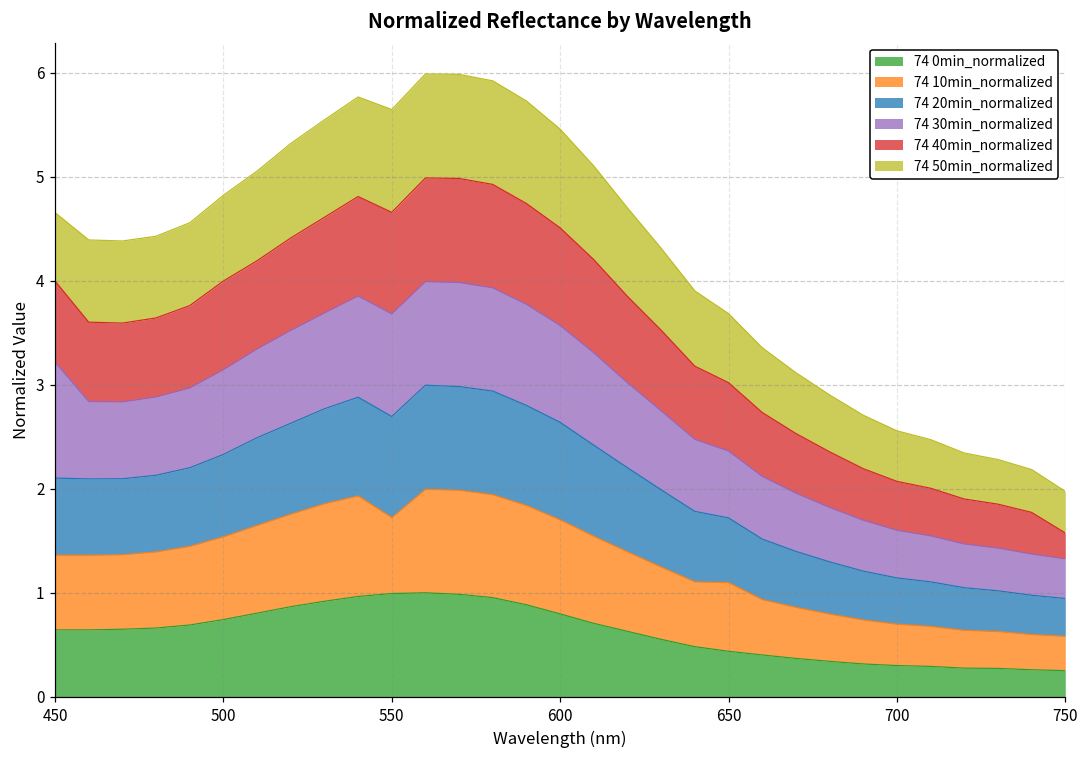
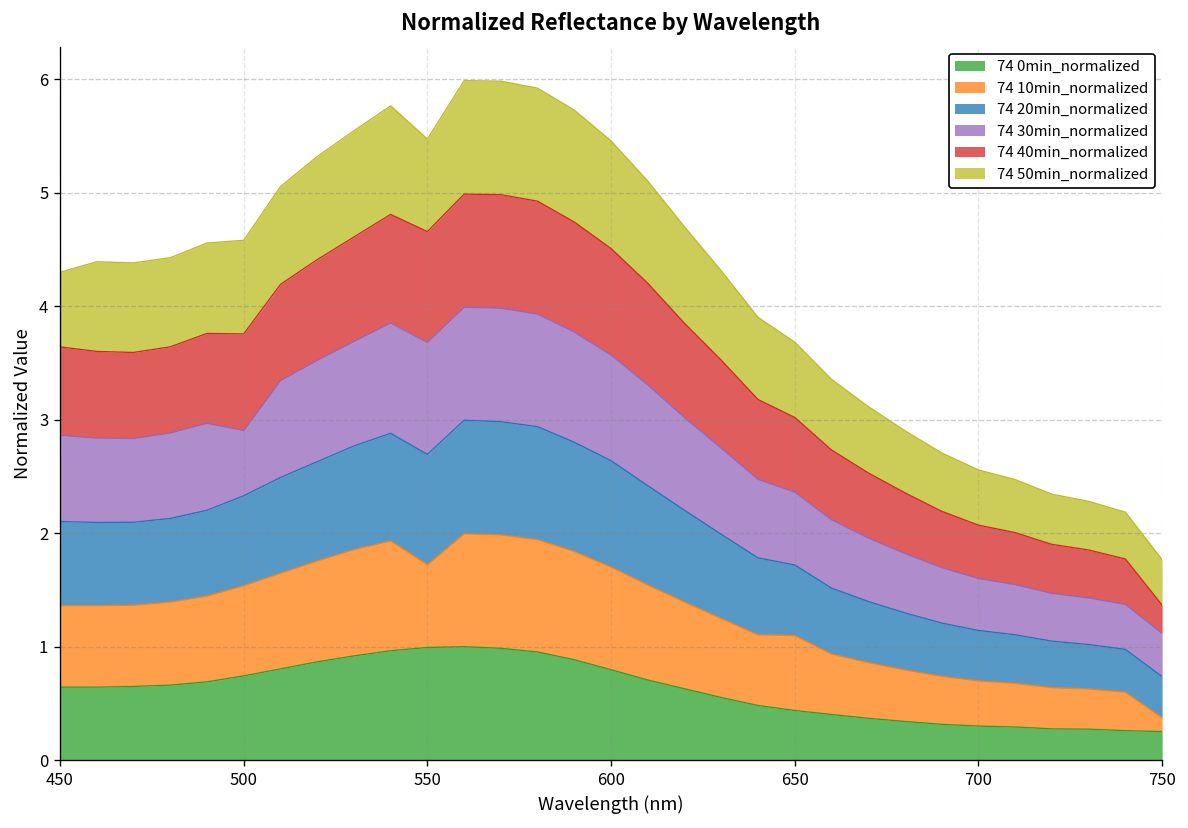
74 30min_normalized, 450: 1.1 -> 0.8
74 30min_normalized, 500: 0.8 -> 0.6
74 50min_normalized, 550: 1.0 -> 0.8
74 10min_normalized, 750: 0.3 -> 0.1
